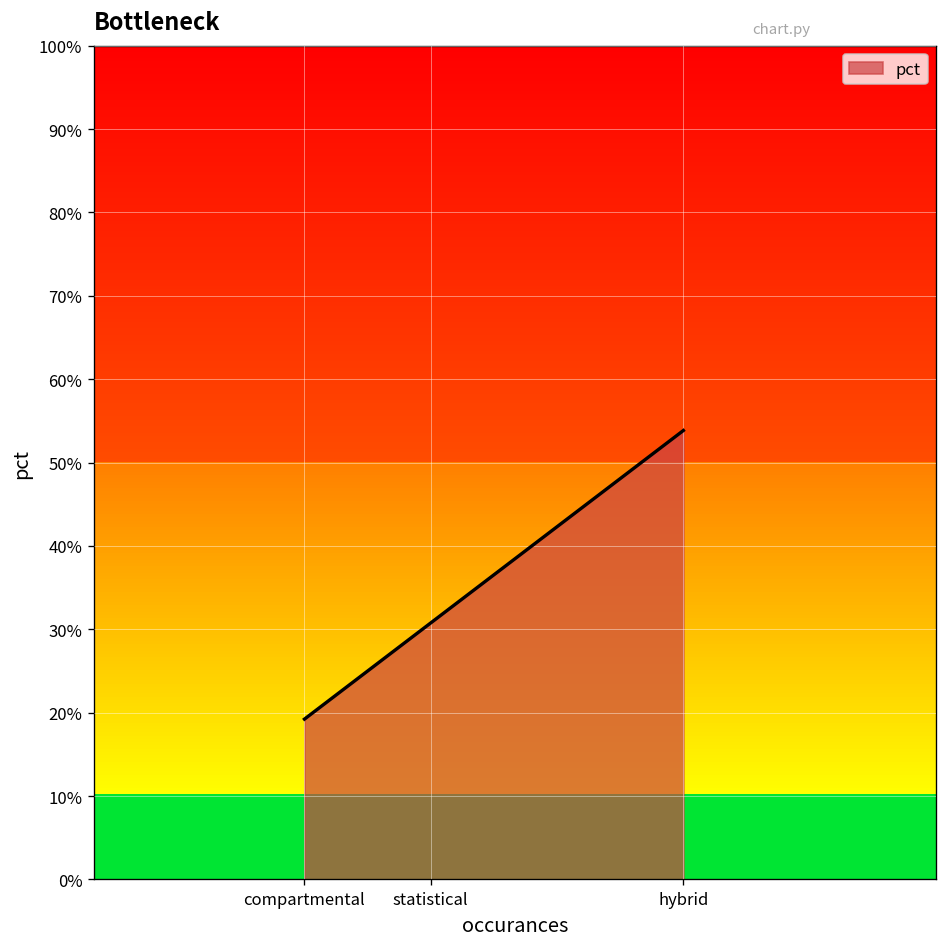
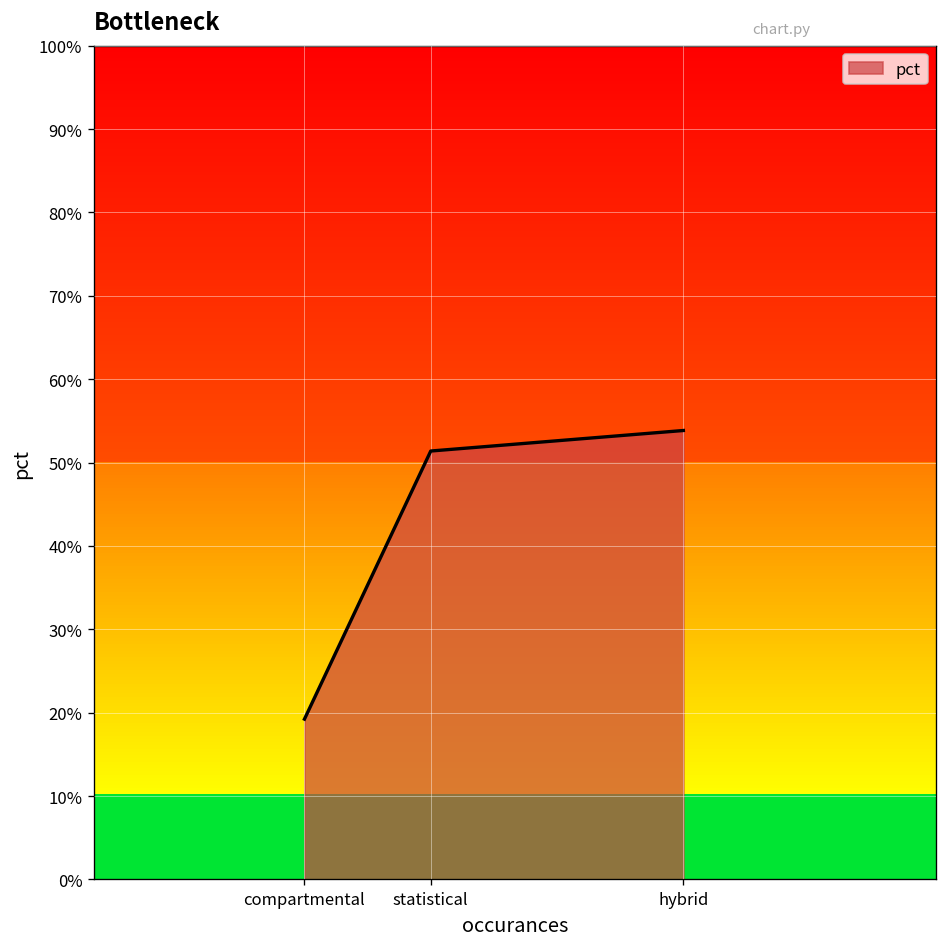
statistical: 31% -> 51%
